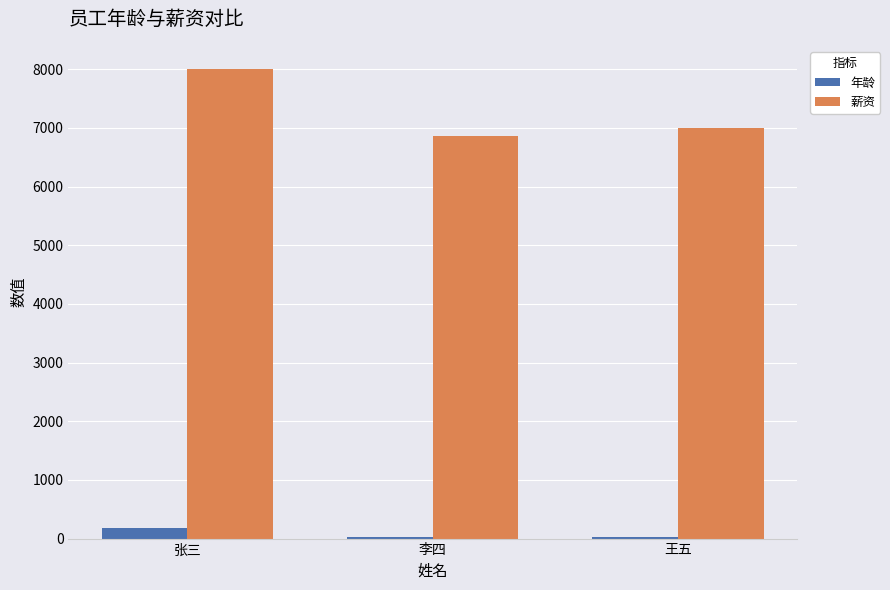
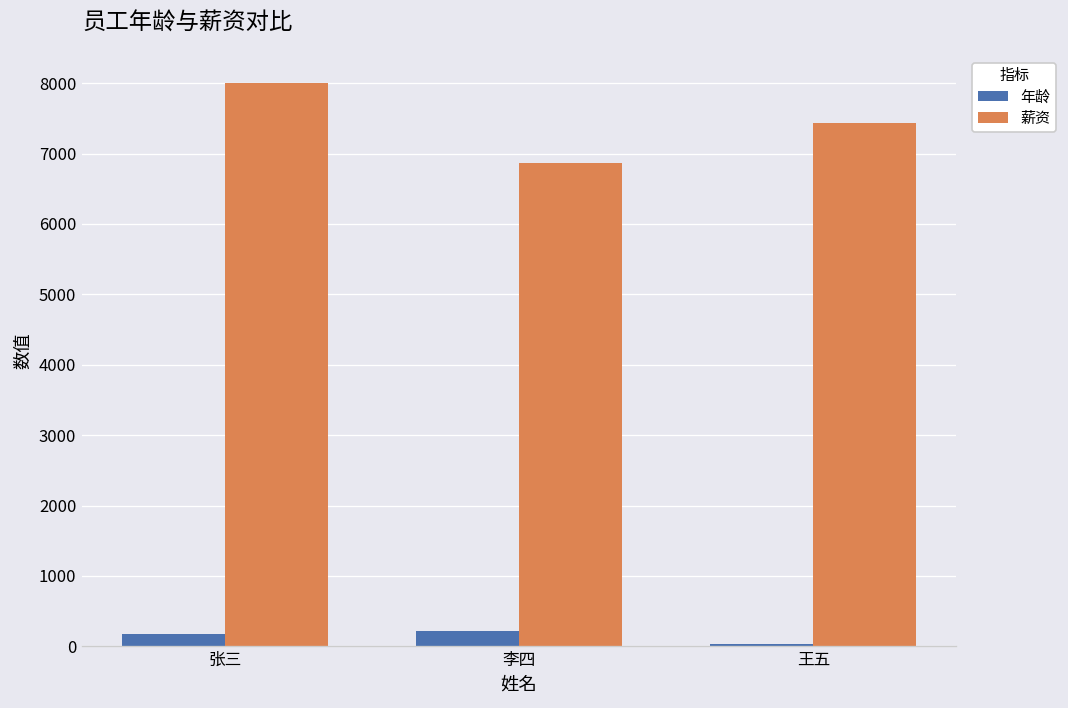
年龄, 李四: 0 -> 200
薪资, 王五: 7000 -> 7400
